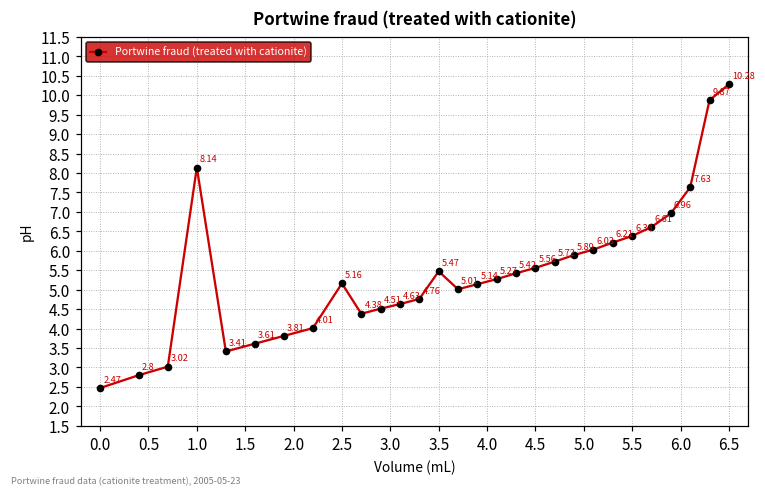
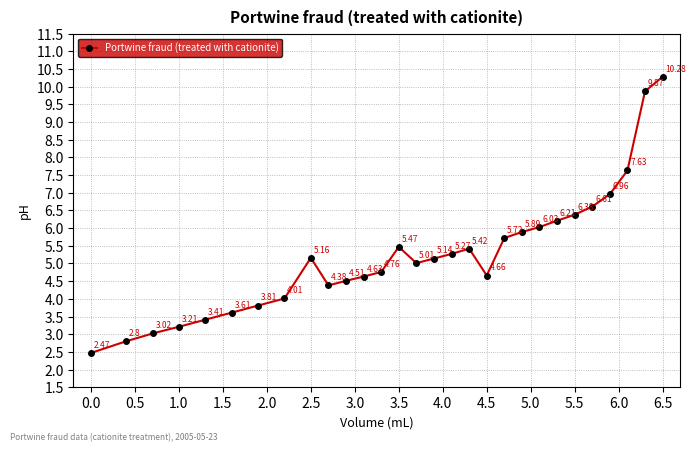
1.0: 8.14 -> 3.21
4.5: 5.56 -> 4.66
